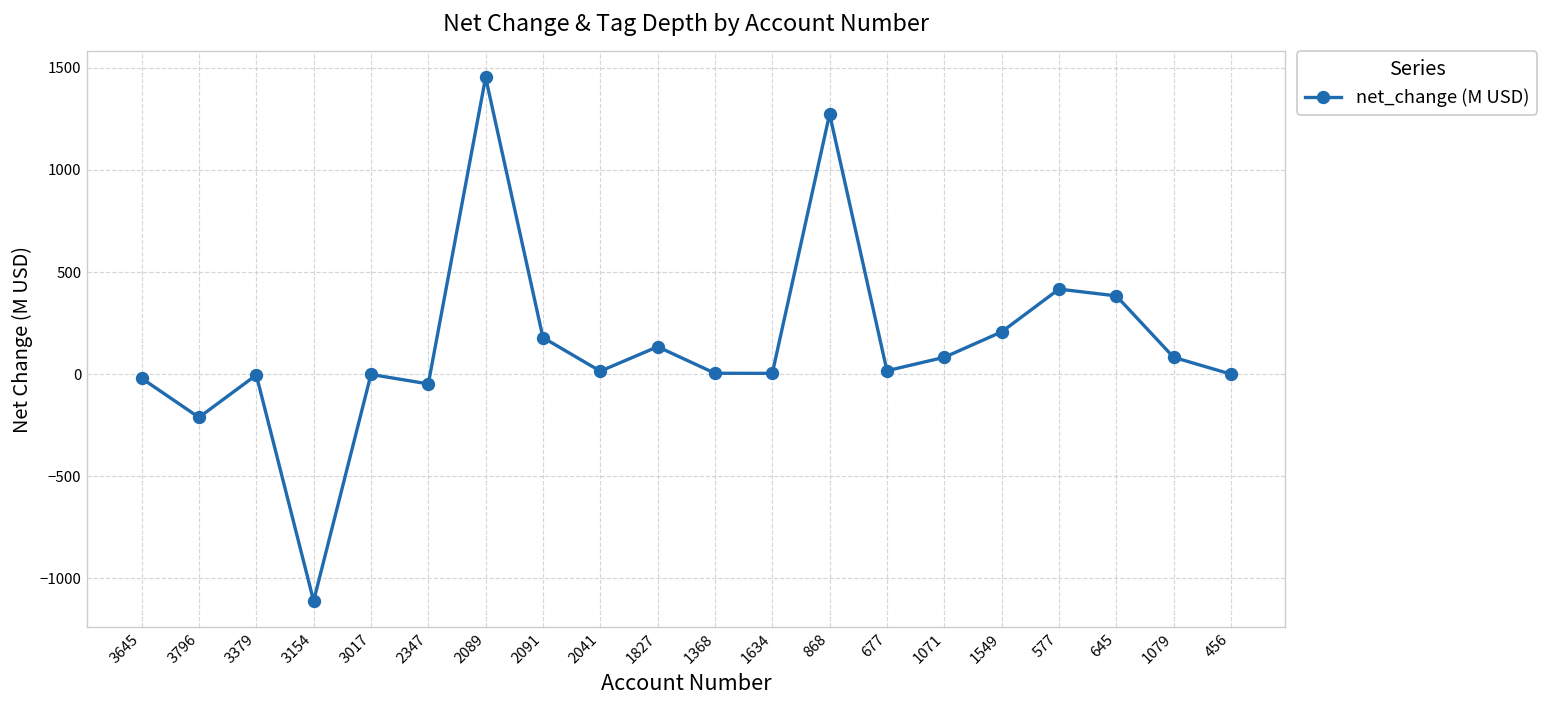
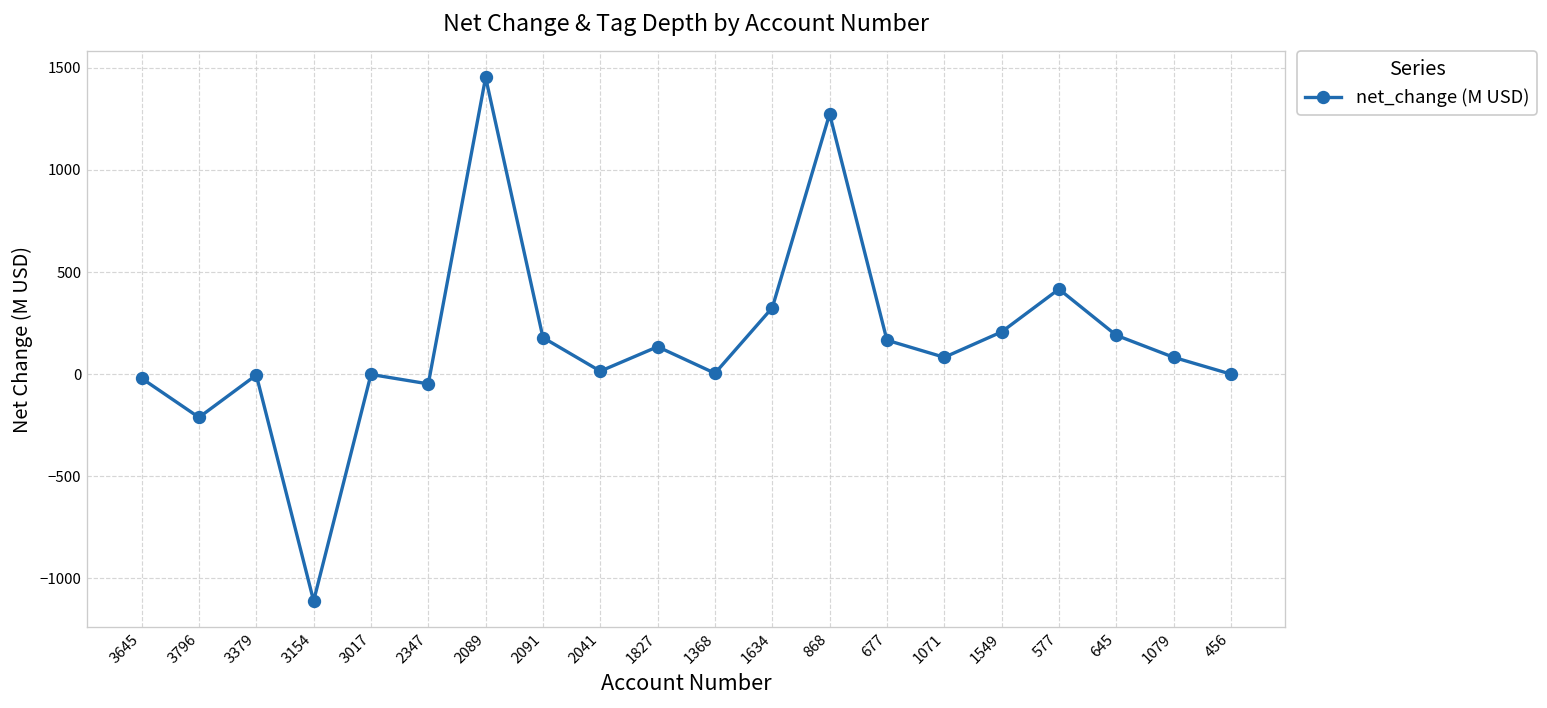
1634: 0 -> 330
677: 20 -> 170
645: 380 -> 190
